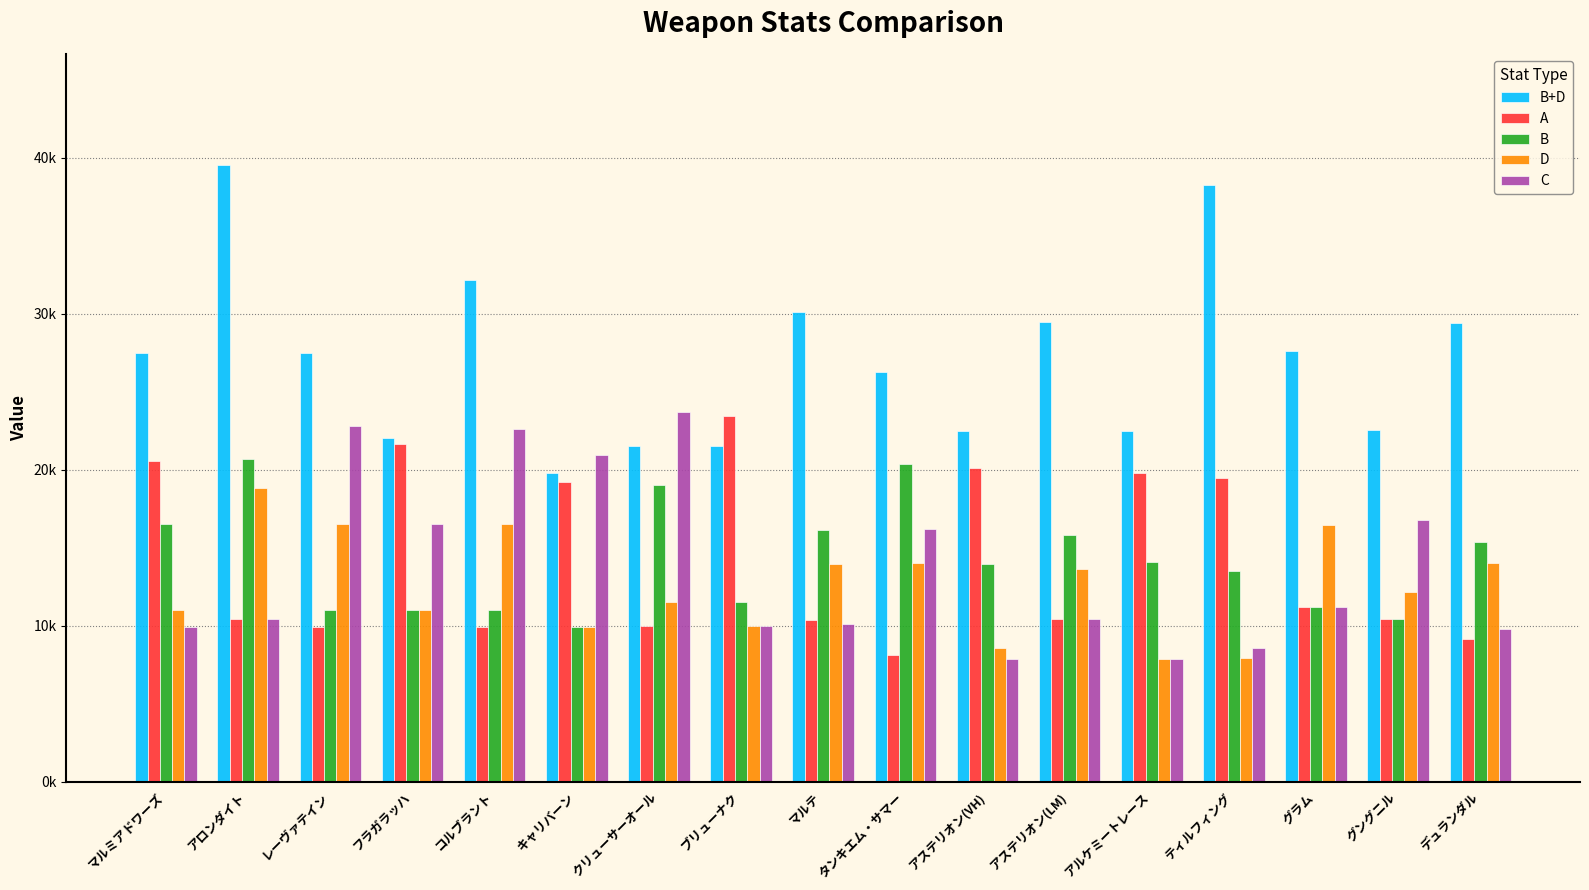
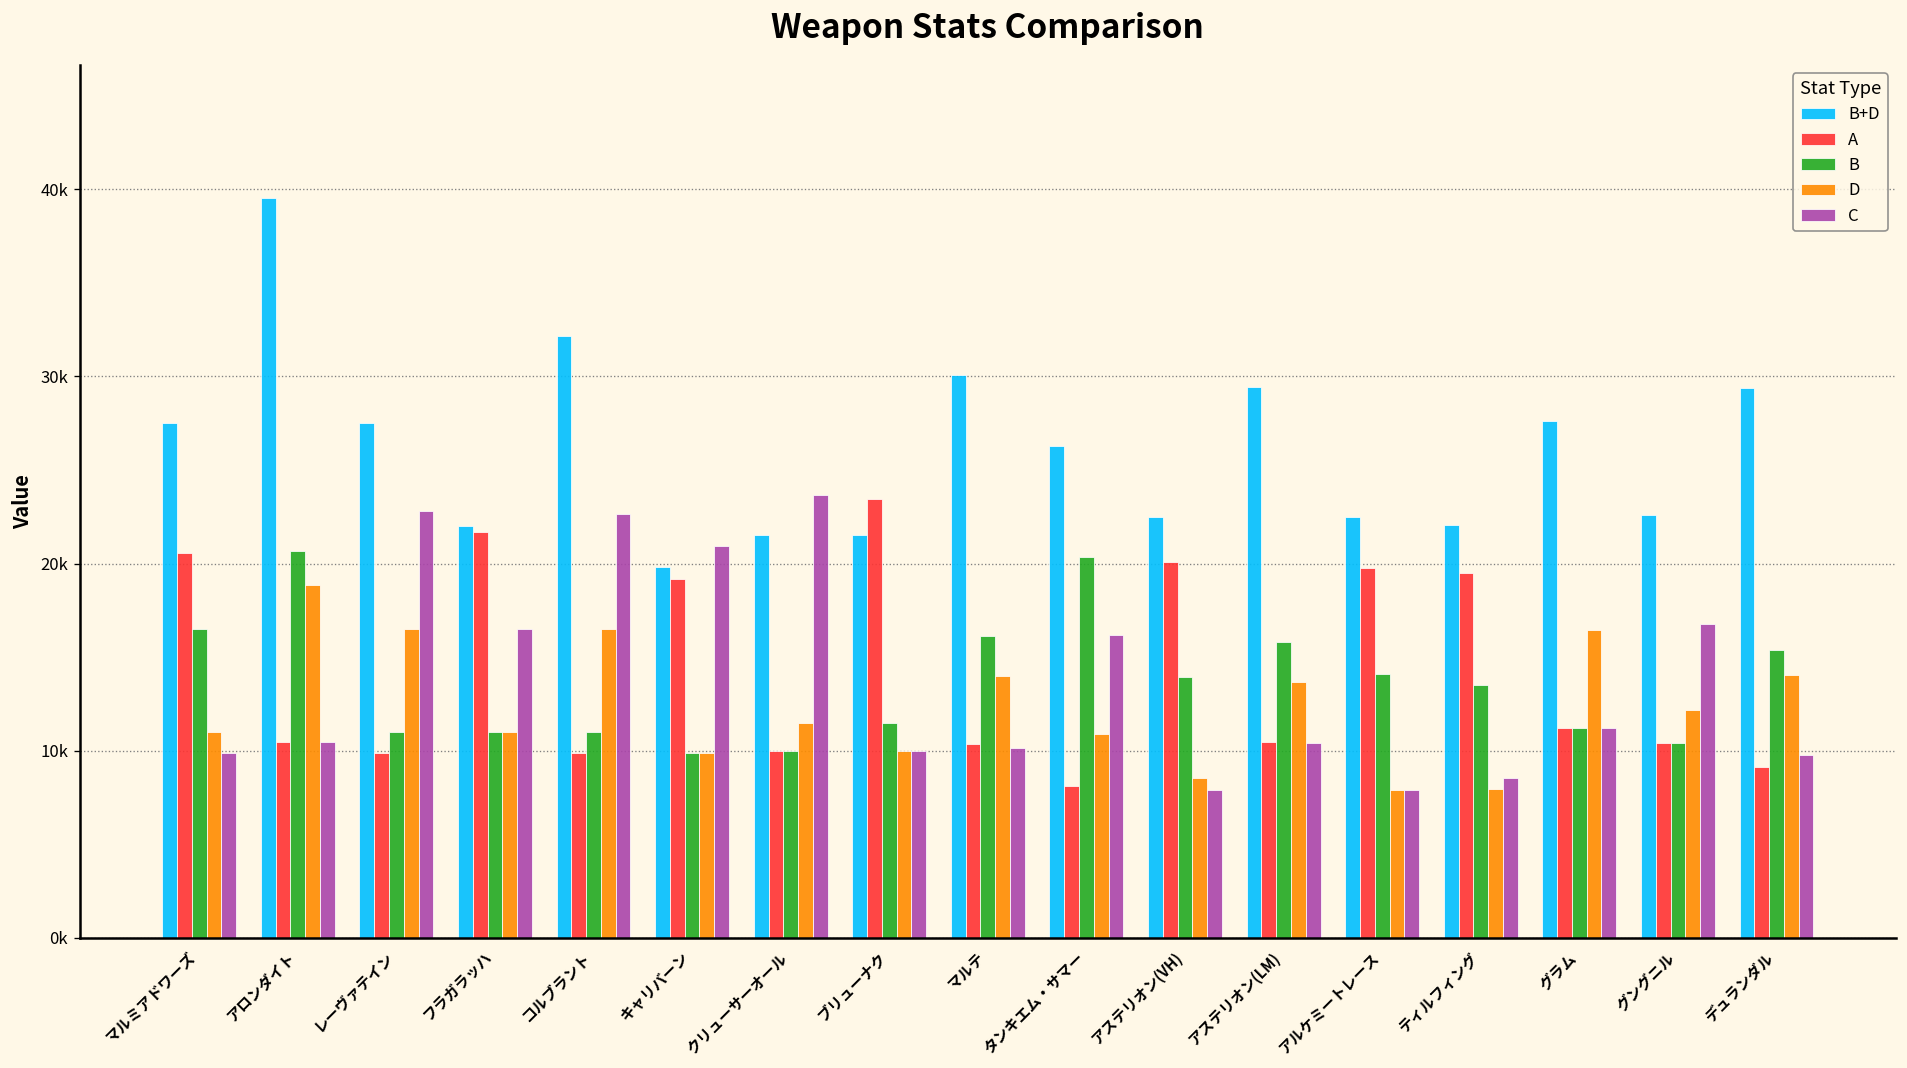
B, クリューサーオール: 19000 -> 10000
D, タンキエム・サマー: 14000 -> 10900
B+D, ティルフィング: 38200 -> 22100
